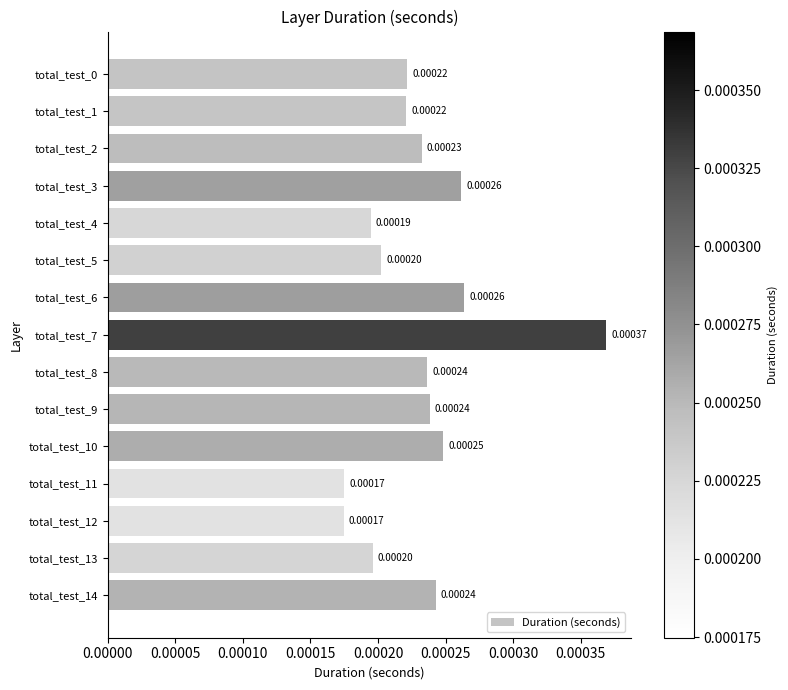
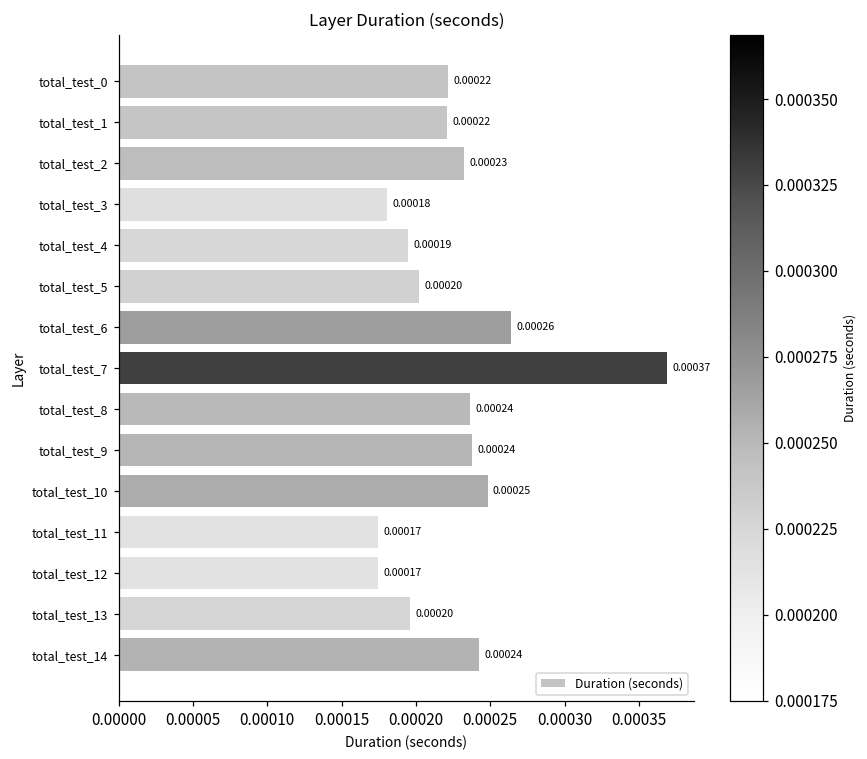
total_test_3: 0.00026 -> 0.00018
